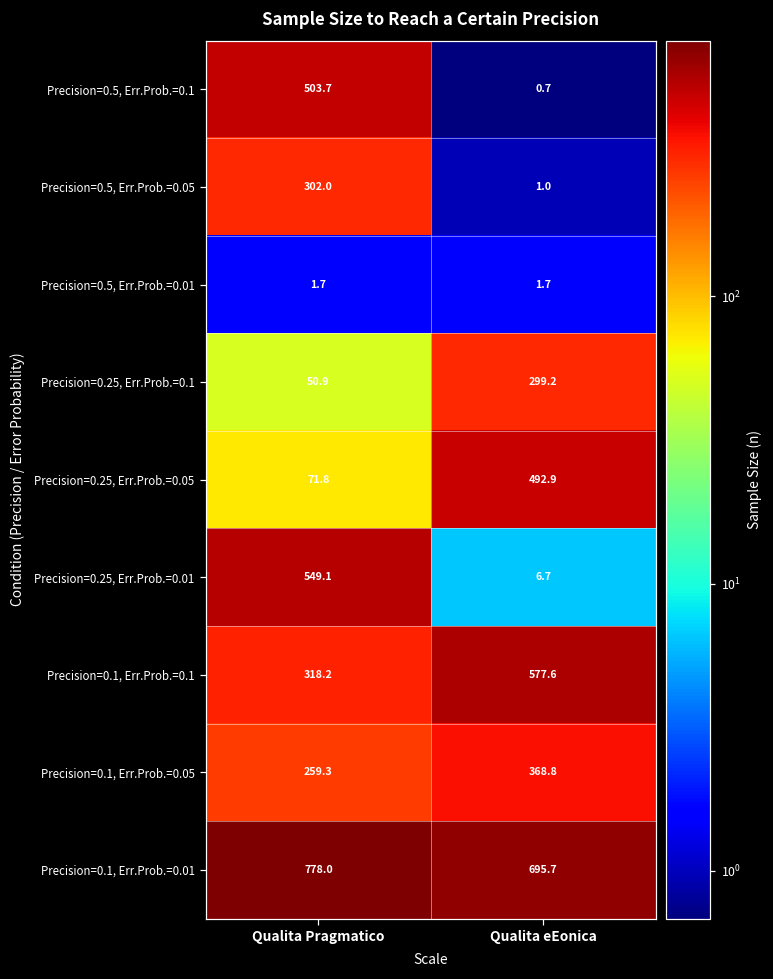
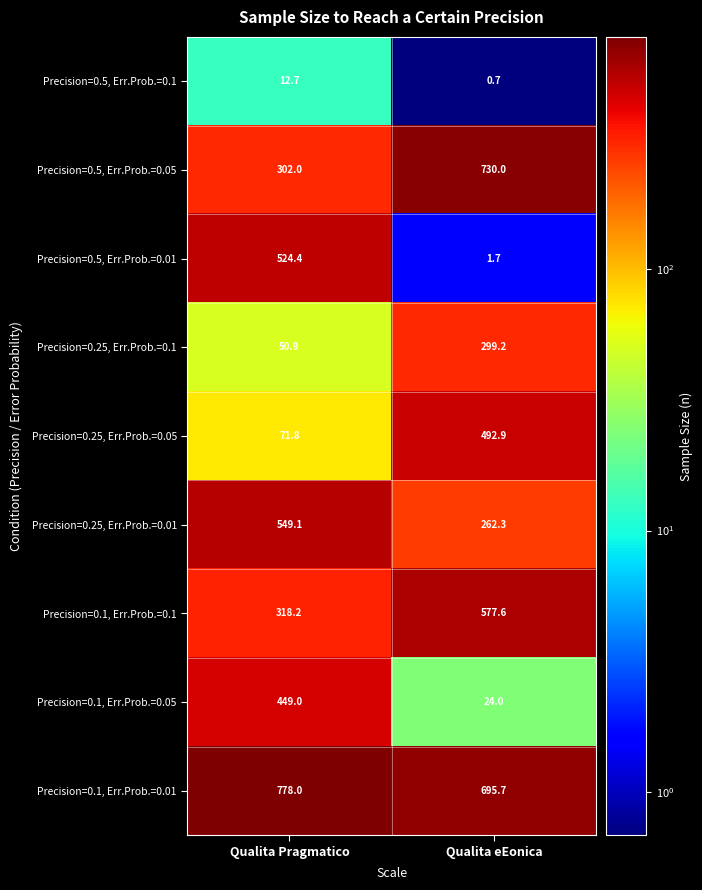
Precision=0.5, Err.Prob.=0.1, Qualita Pragmatico: 503.7 -> 12.7
Precision=0.5, Err.Prob.=0.05, Qualita eEonica: 1.0 -> 730.0
Precision=0.5, Err.Prob.=0.01, Qualita Pragmatico: 1.7 -> 524.4
Precision=0.25, Err.Prob.=0.01, Qualita eEonica: 6.7 -> 262.3
Precision=0.1, Err.Prob.=0.05, Qualita Pragmatico: 259.3 -> 449.0
Precision=0.1, Err.Prob.=0.05, Qualita eEonica: 368.8 -> 24.0
